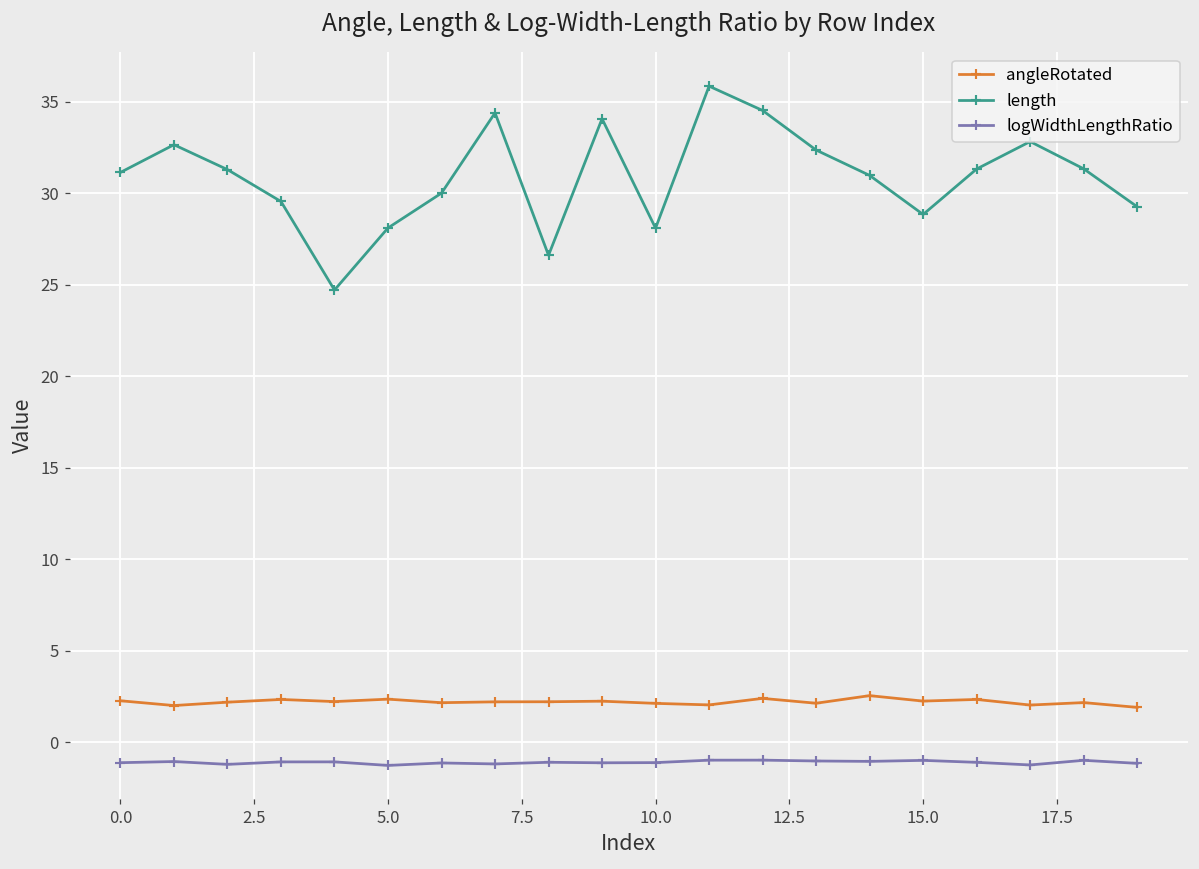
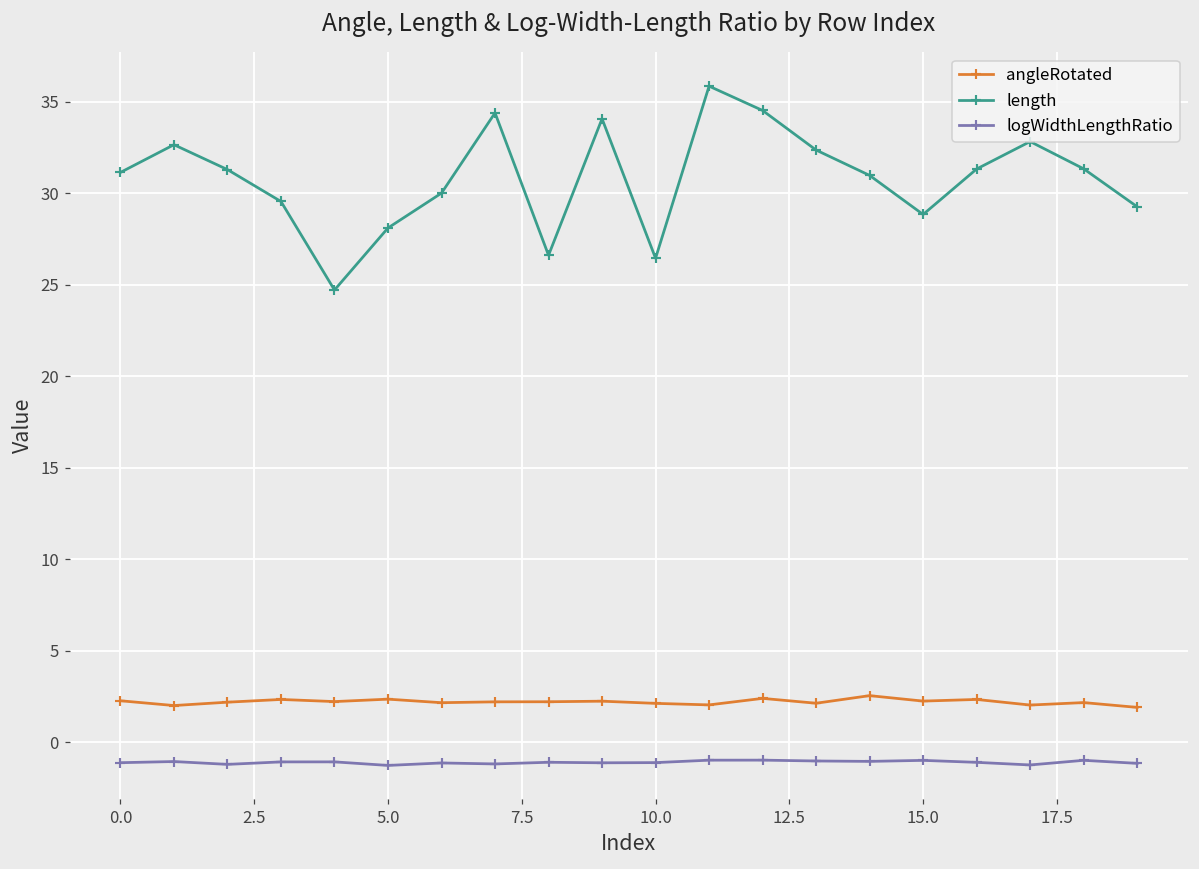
length, 10.0: 28.1 -> 26.4
